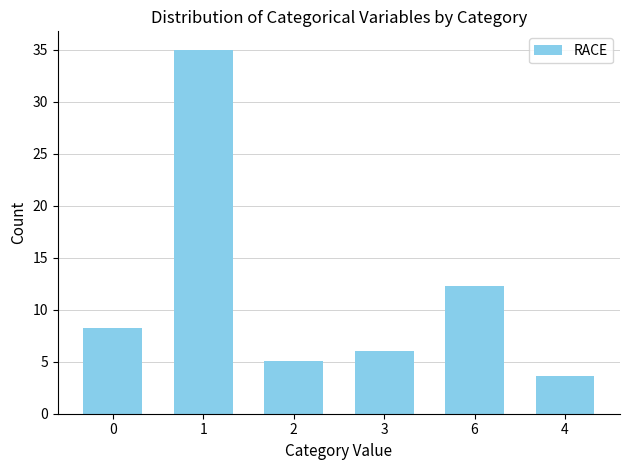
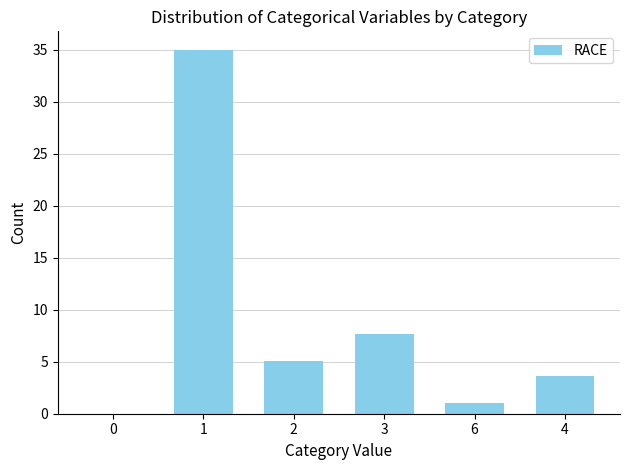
0: 8.2 -> 0.0
3: 6.0 -> 7.7
6: 12.3 -> 1.0
